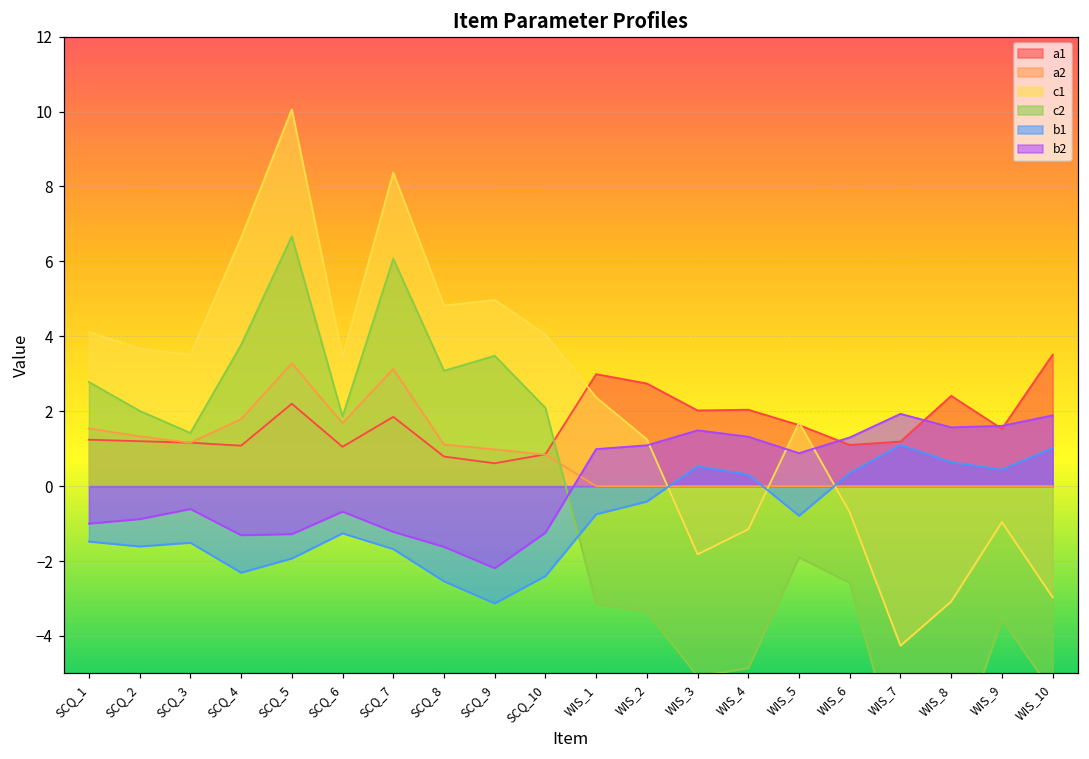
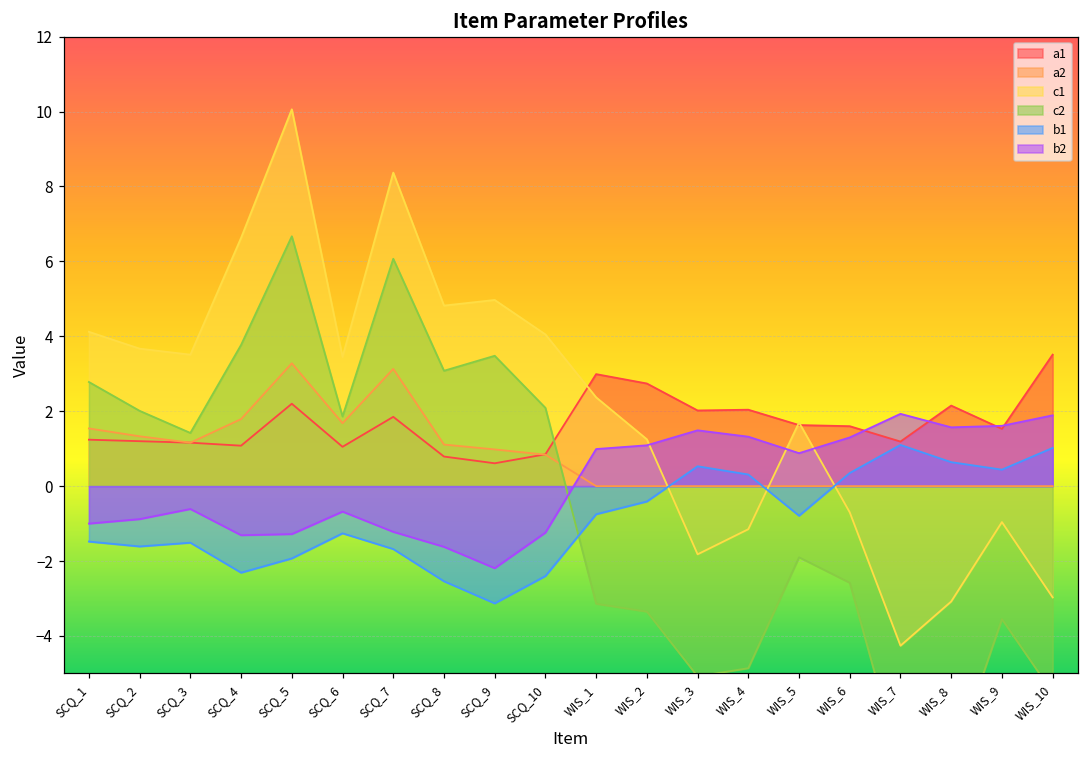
a1, WIS_6: 1.1 -> 1.6
a1, WIS_8: 2.4 -> 2.2
